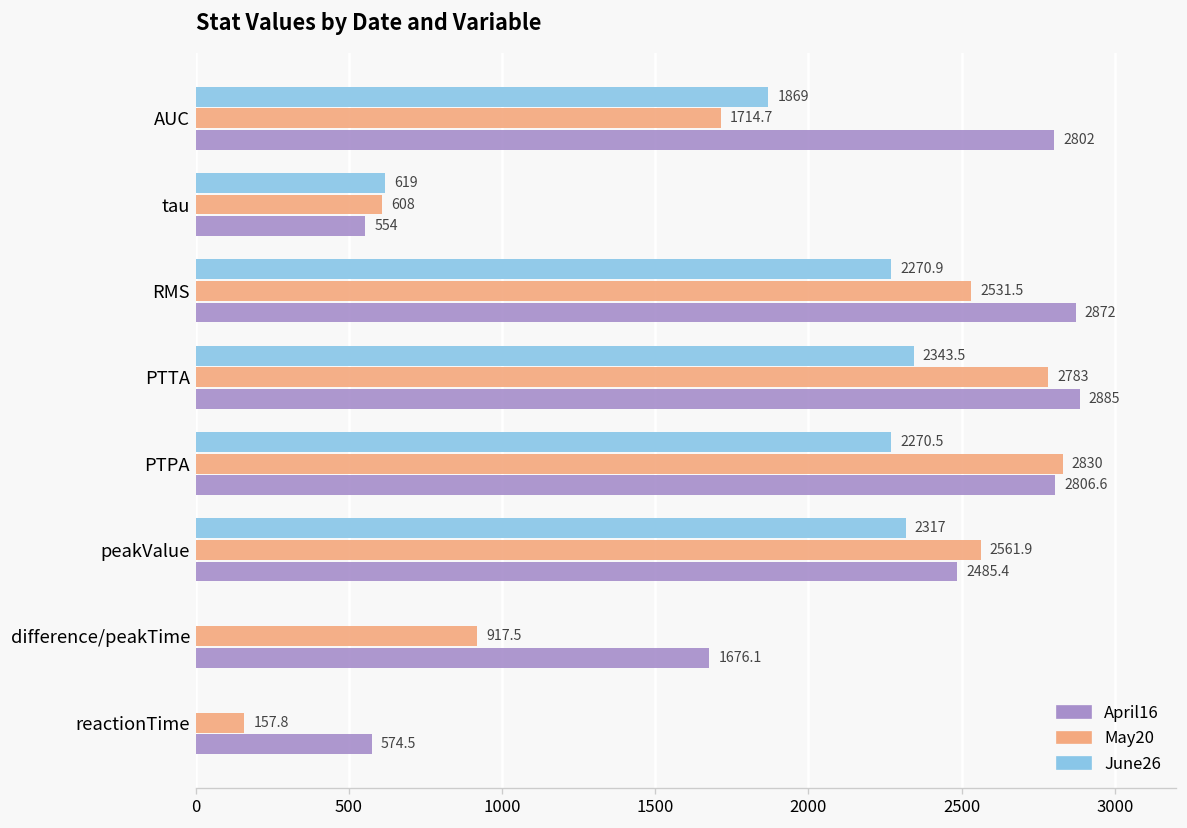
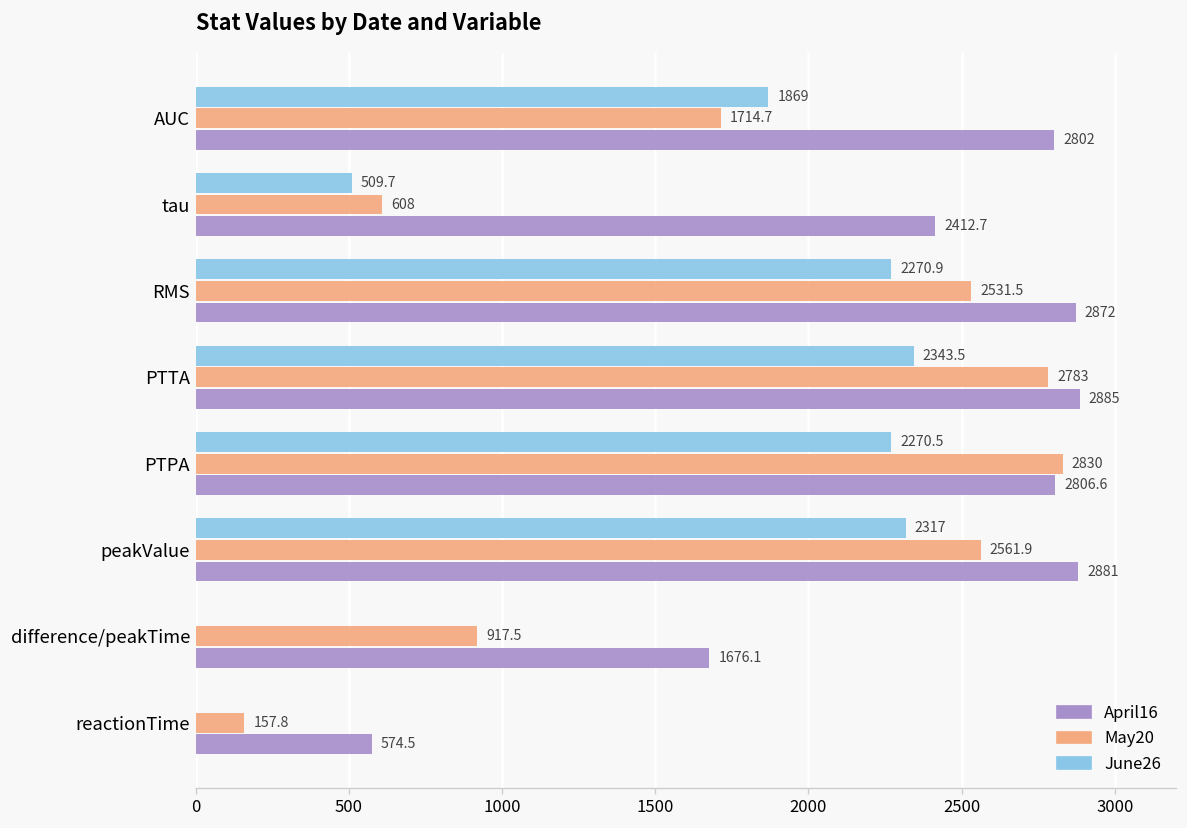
June26, tau: 619 -> 509.7
April16, tau: 554 -> 2412.7
April16, peakValue: 2485.4 -> 2881
